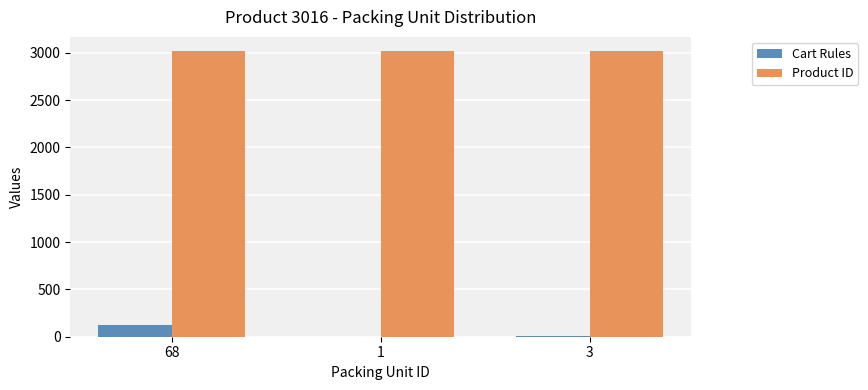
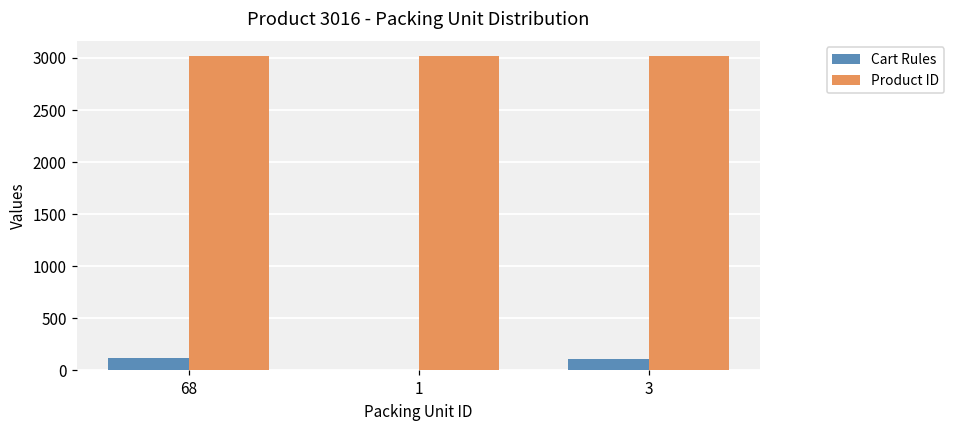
Cart Rules, 3: 0 -> 100
